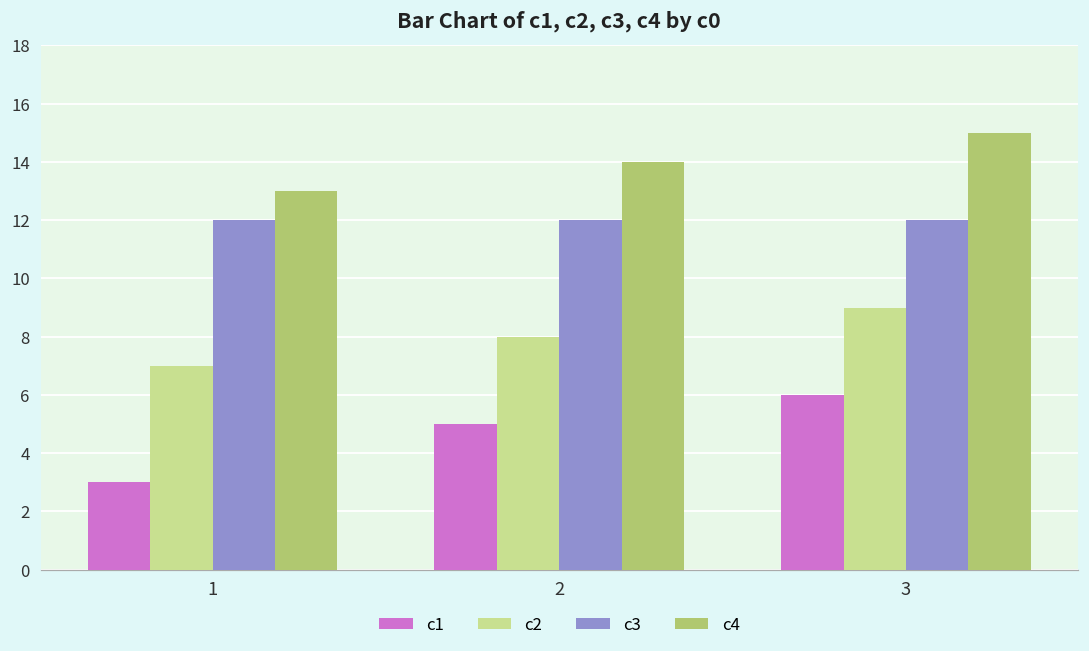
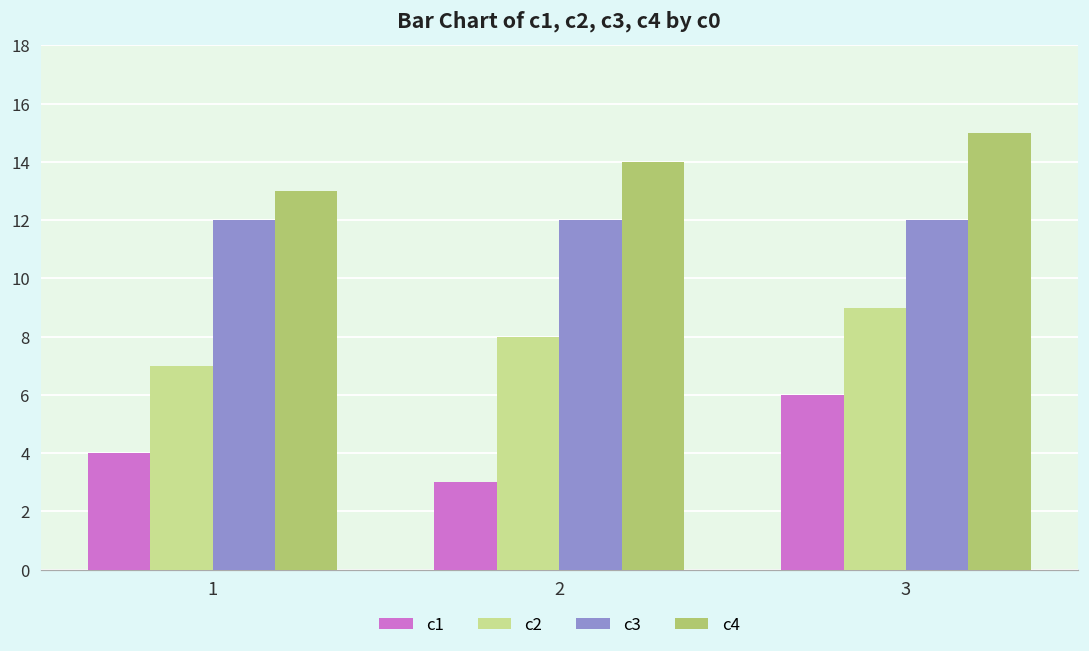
c1, 1: 3 -> 4
c1, 2: 5 -> 3
